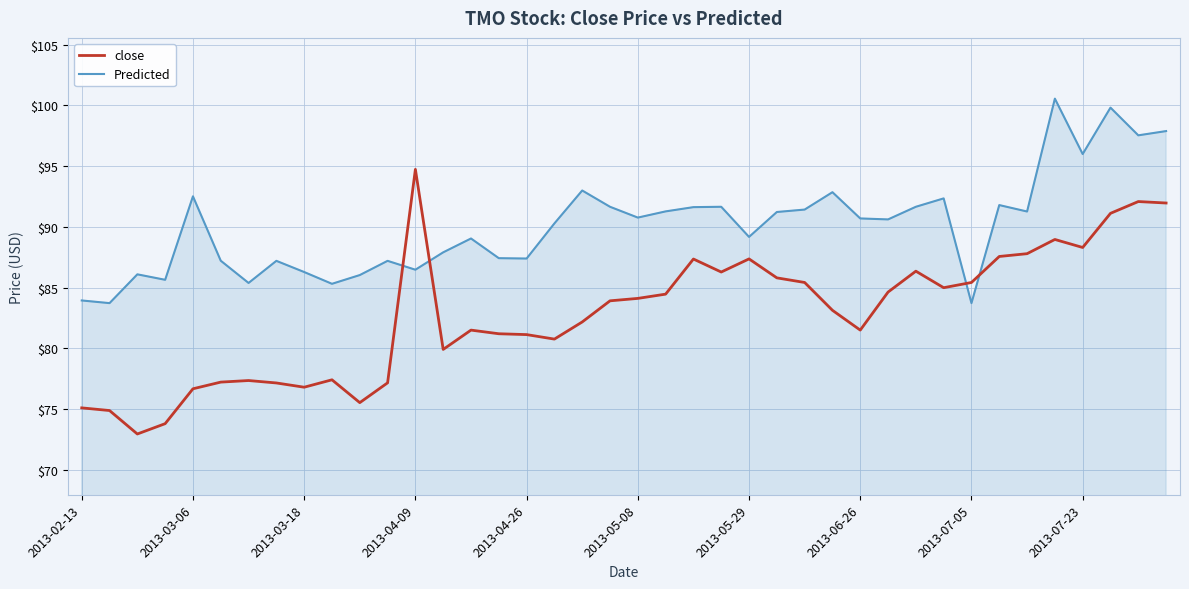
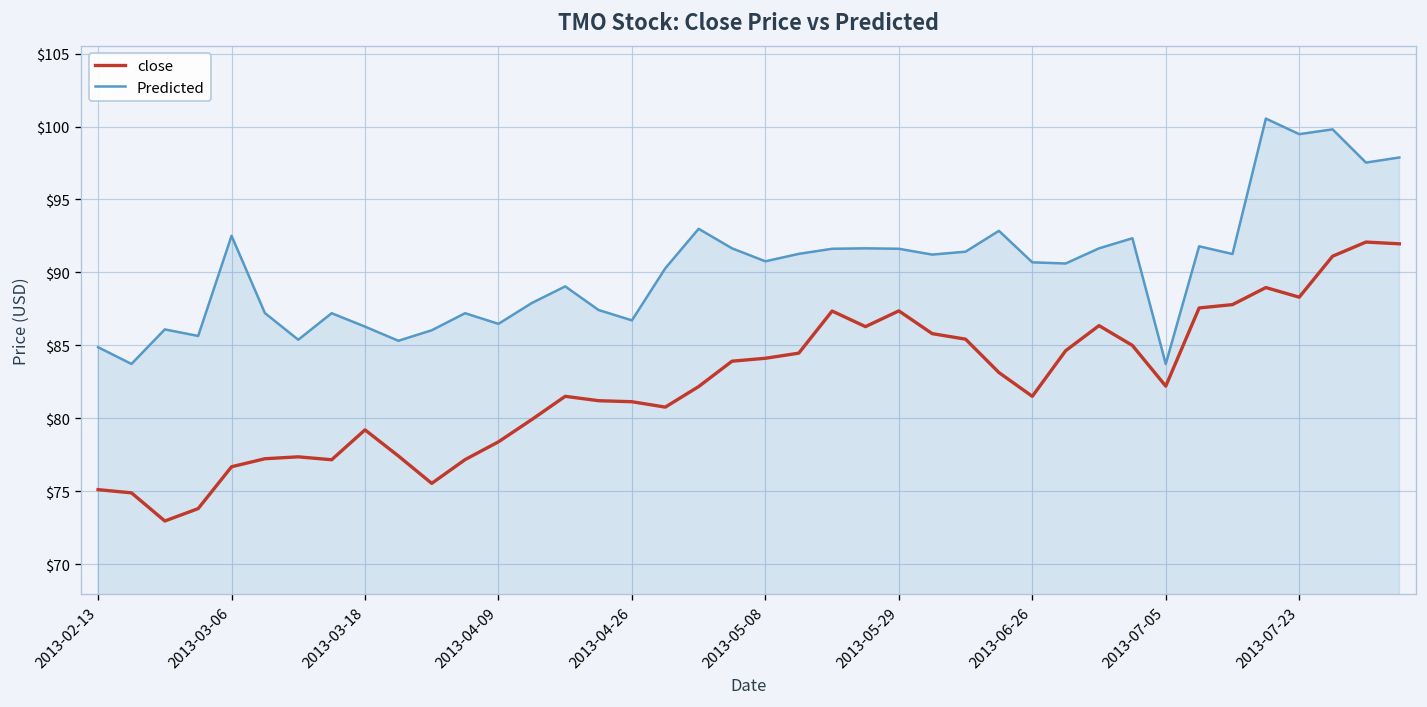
Predicted, 2013-02-13: $83.9 -> $84.9
close, 2013-03-18: $76.8 -> $79.2
close, 2013-04-09: $94.7 -> $78.4
Predicted, 2013-04-26: $87.4 -> $86.7
Predicted, 2013-05-29: $89.2 -> $91.6
close, 2013-07-05: $85.4 -> $82.2
Predicted, 2013-07-23: $96.0 -> $99.5
